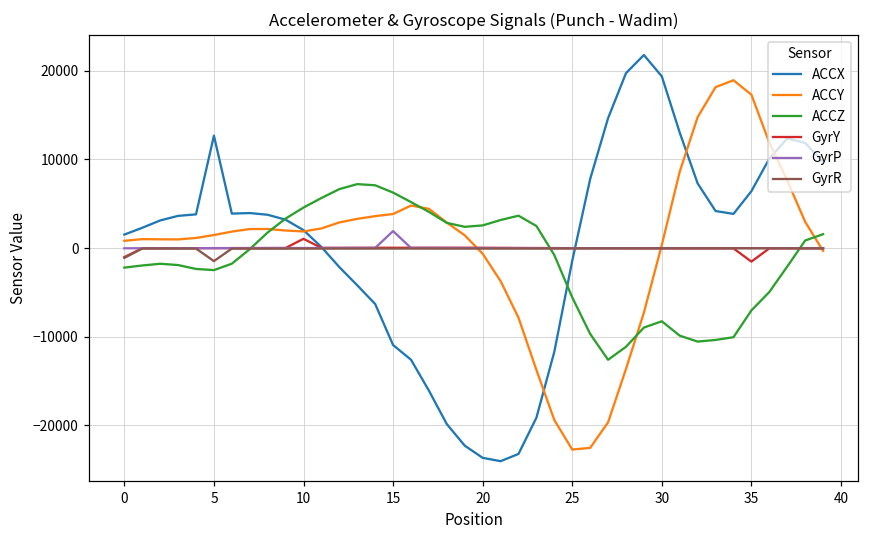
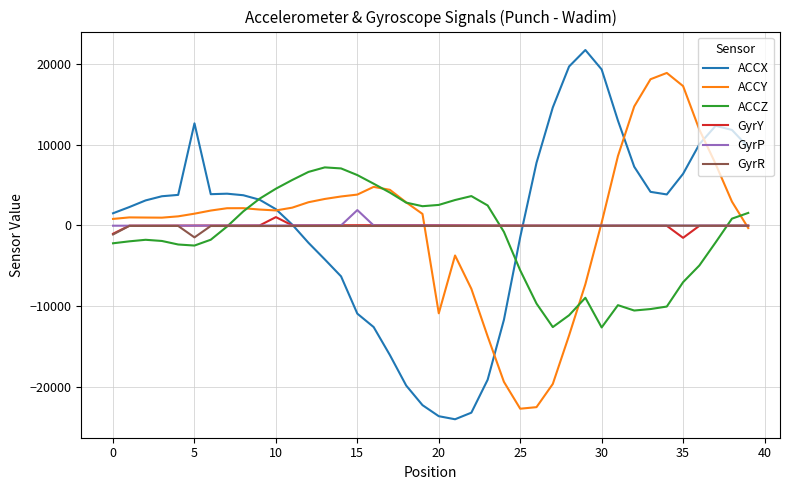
ACCY, 20: -1000 -> -11000
ACCZ, 30: -8000 -> -13000
